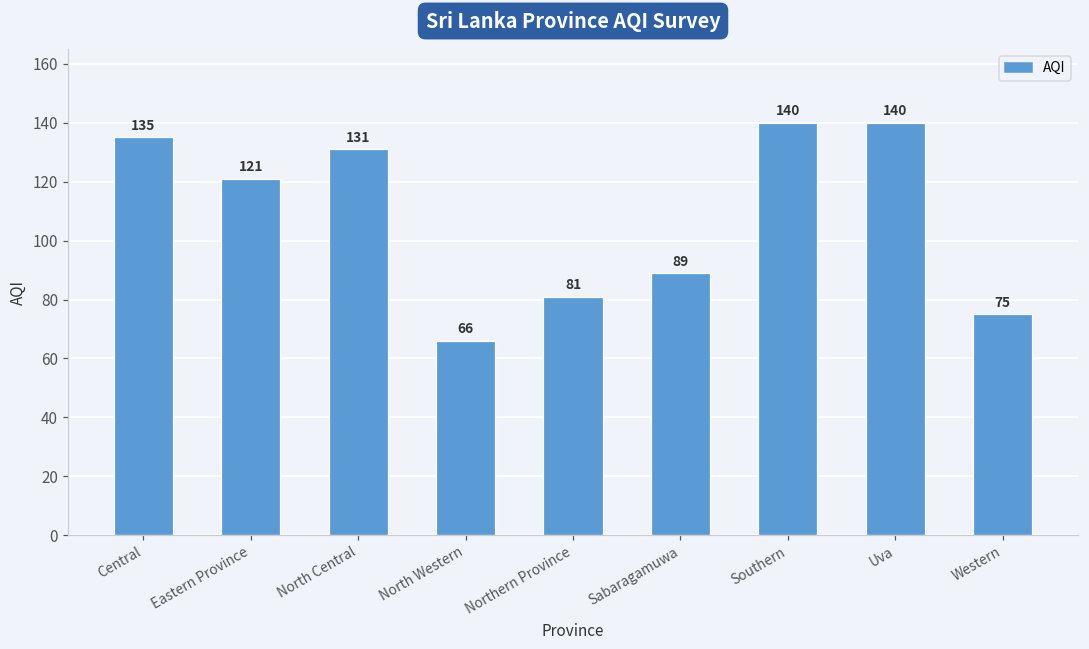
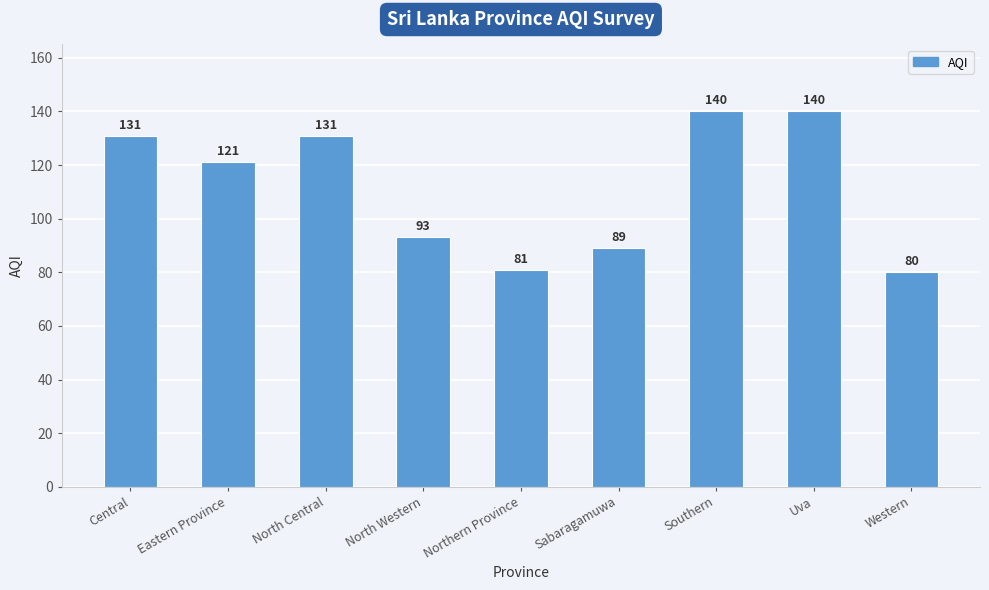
Central: 135 -> 131
North Western: 66 -> 93
Western: 75 -> 80
